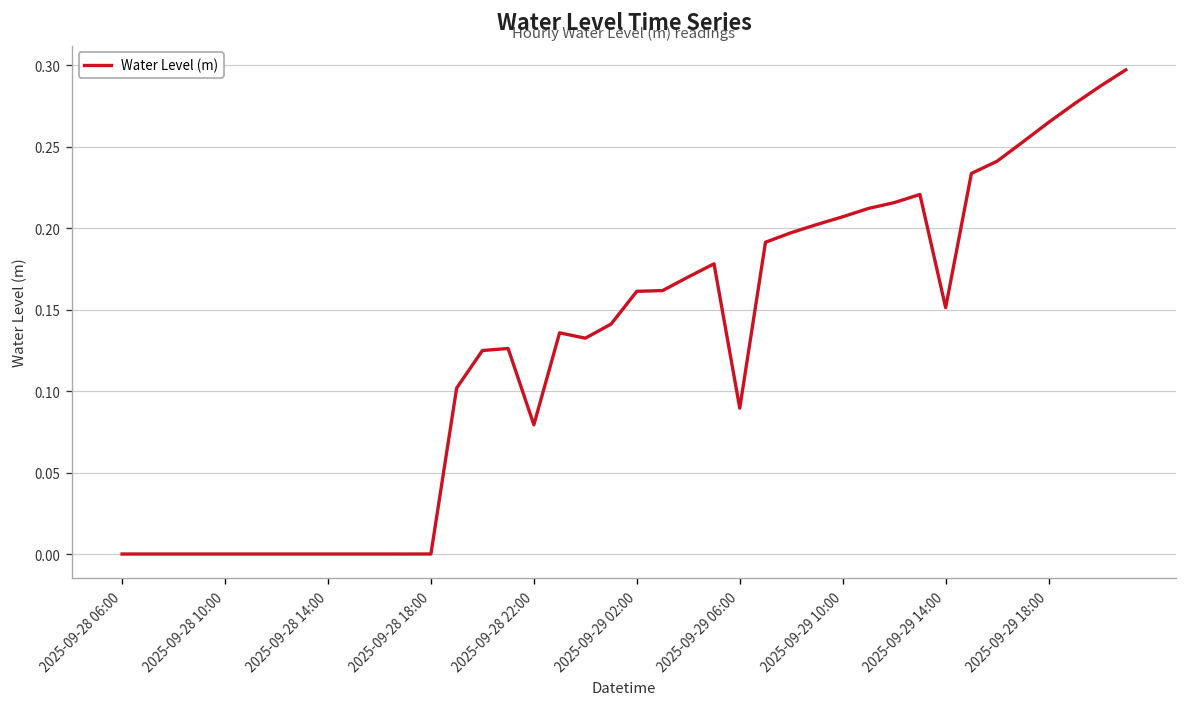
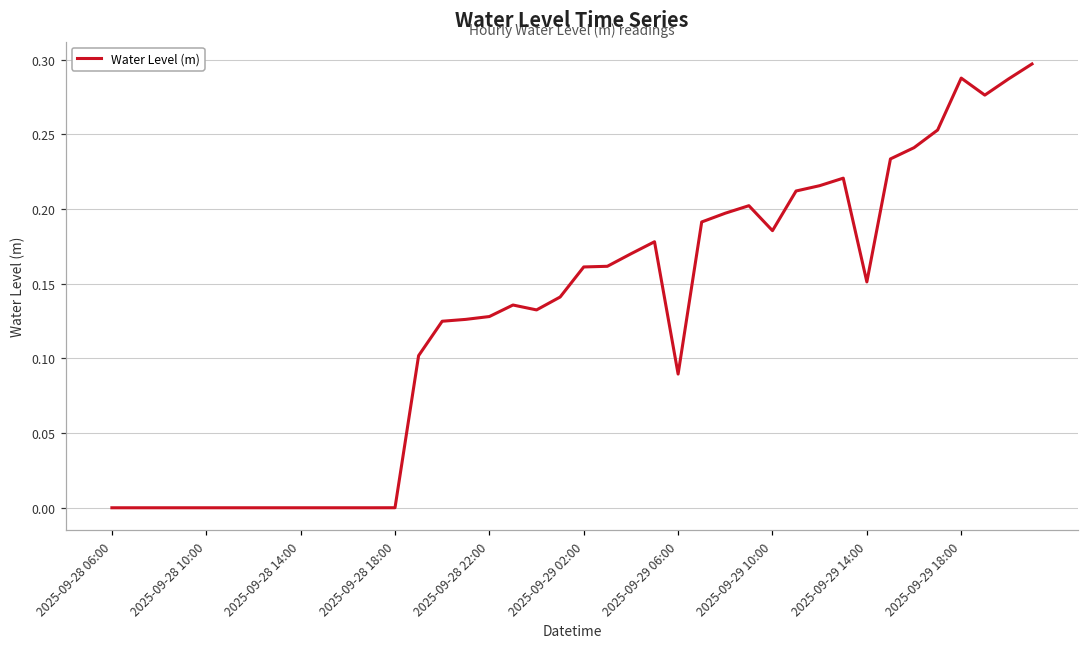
2025-09-28 22:00: 0.079 -> 0.128
2025-09-29 10:00: 0.207 -> 0.186
2025-09-29 18:00: 0.265 -> 0.288
